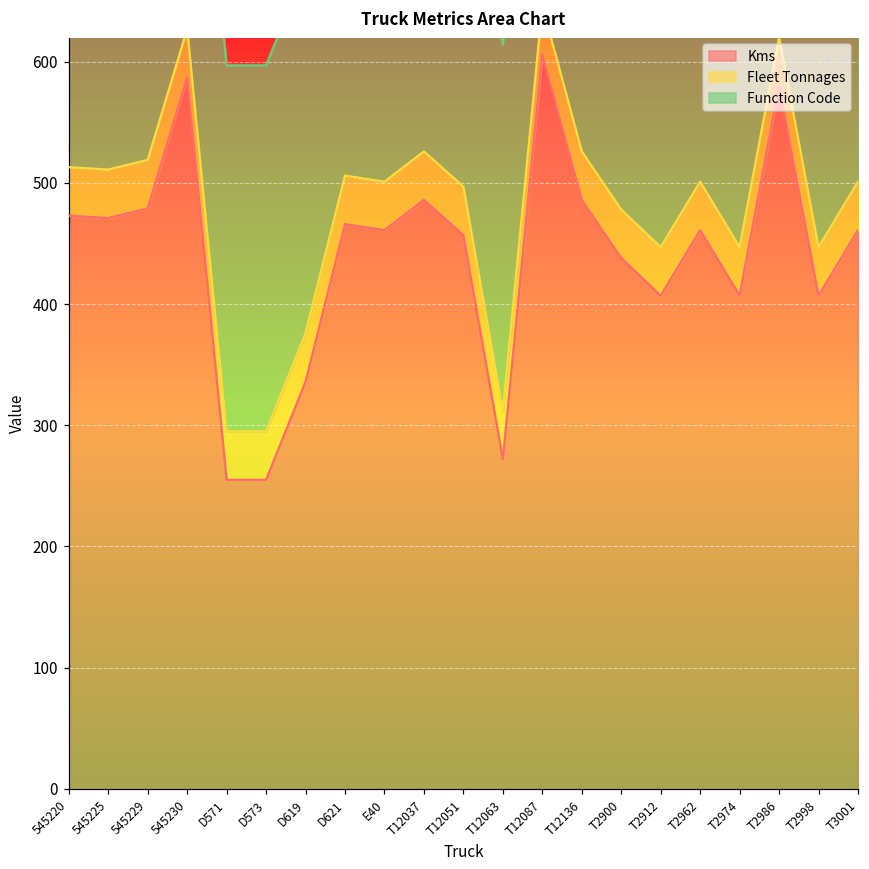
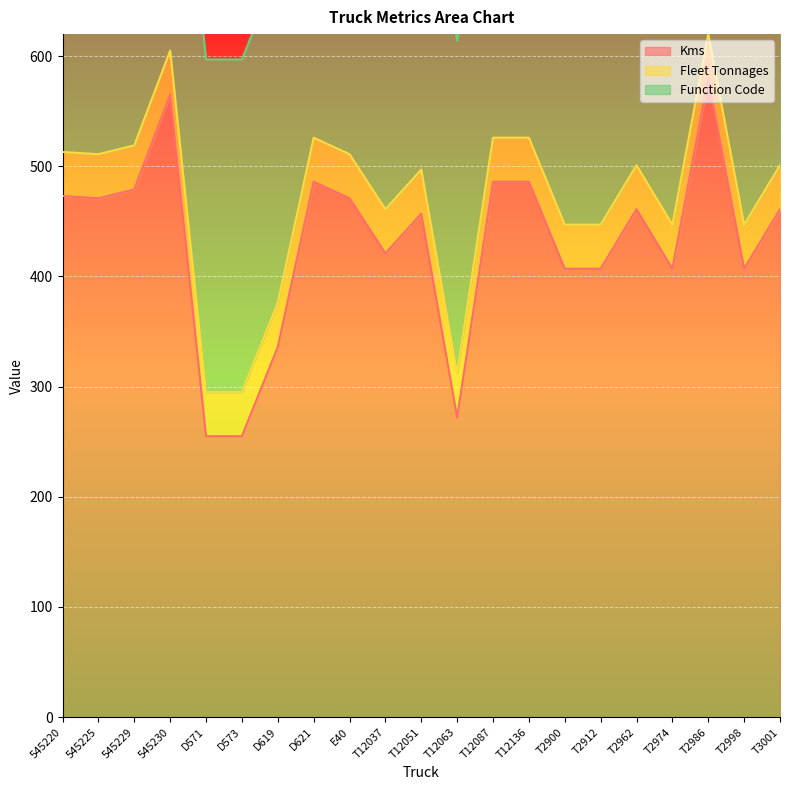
Kms, 545230: 587 -> 565
Kms, D621: 466 -> 486
Kms, E40: 461 -> 471
Kms, T12037: 486 -> 421
Kms, T12087: 606 -> 486
Kms, T2900: 438 -> 407
